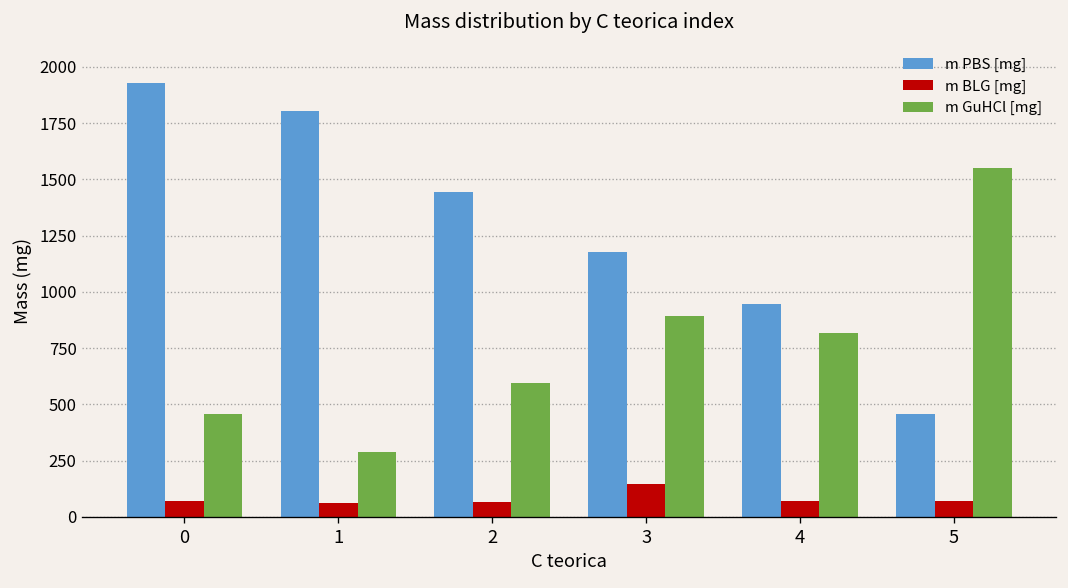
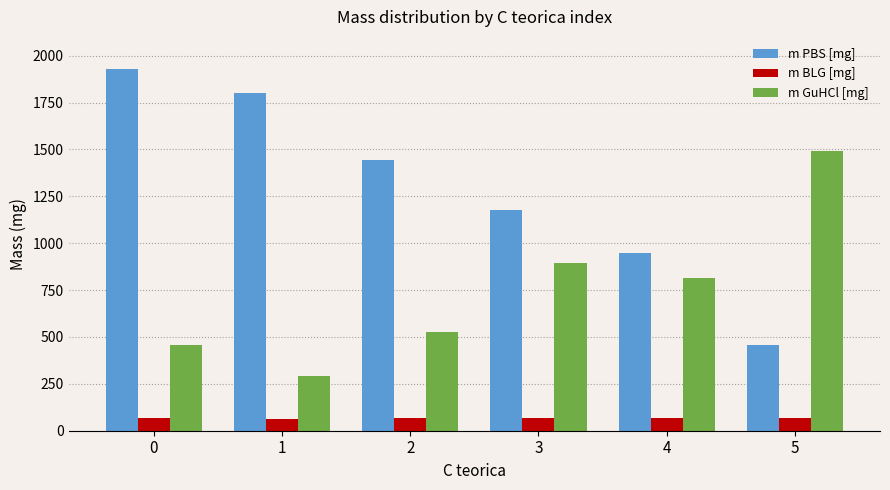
m GuHCl [mg], 2: 600 -> 530
m BLG [mg], 3: 140 -> 70
m GuHCl [mg], 5: 1550 -> 1490
